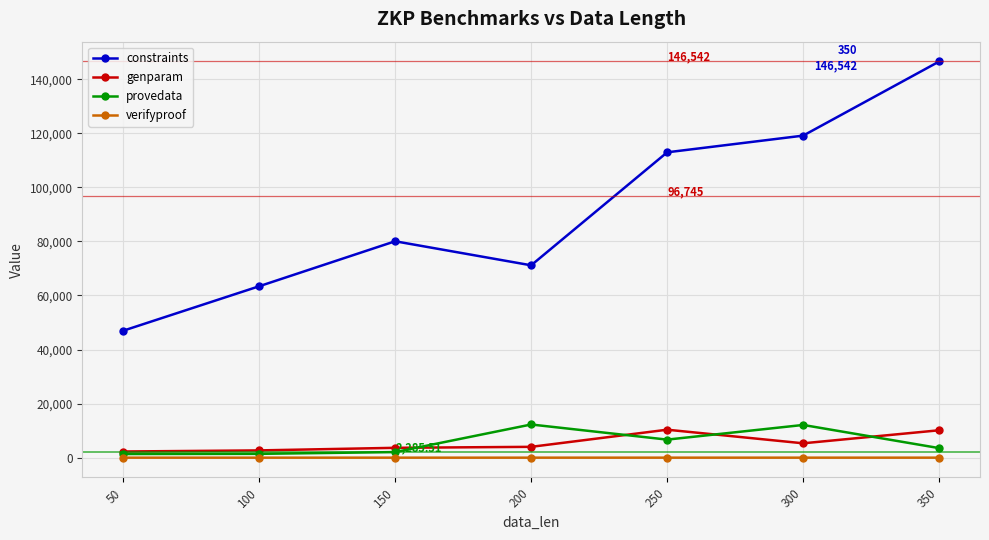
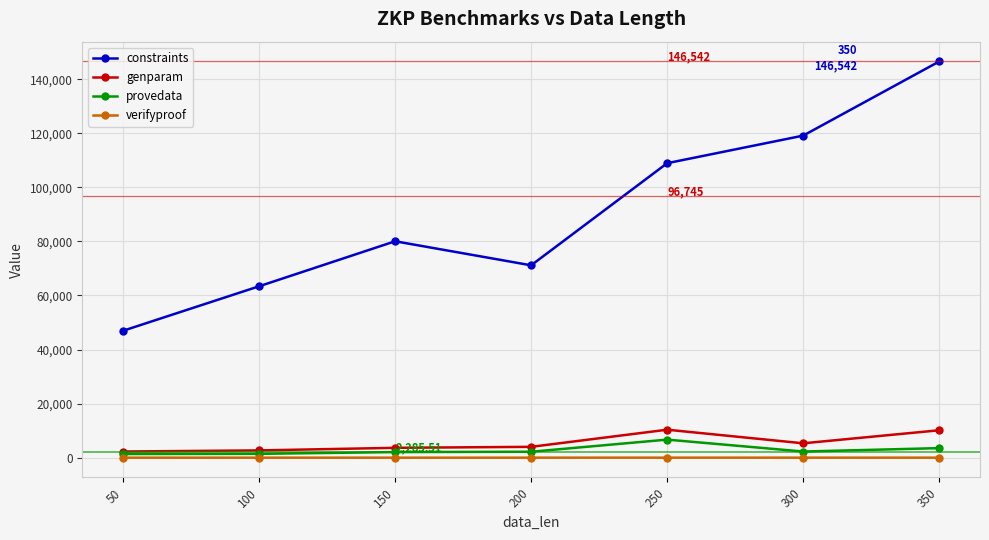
provedata, 200: 12,000 -> 2,000
constraints, 250: 113,000 -> 109,000
provedata, 300: 12,000 -> 2,000
